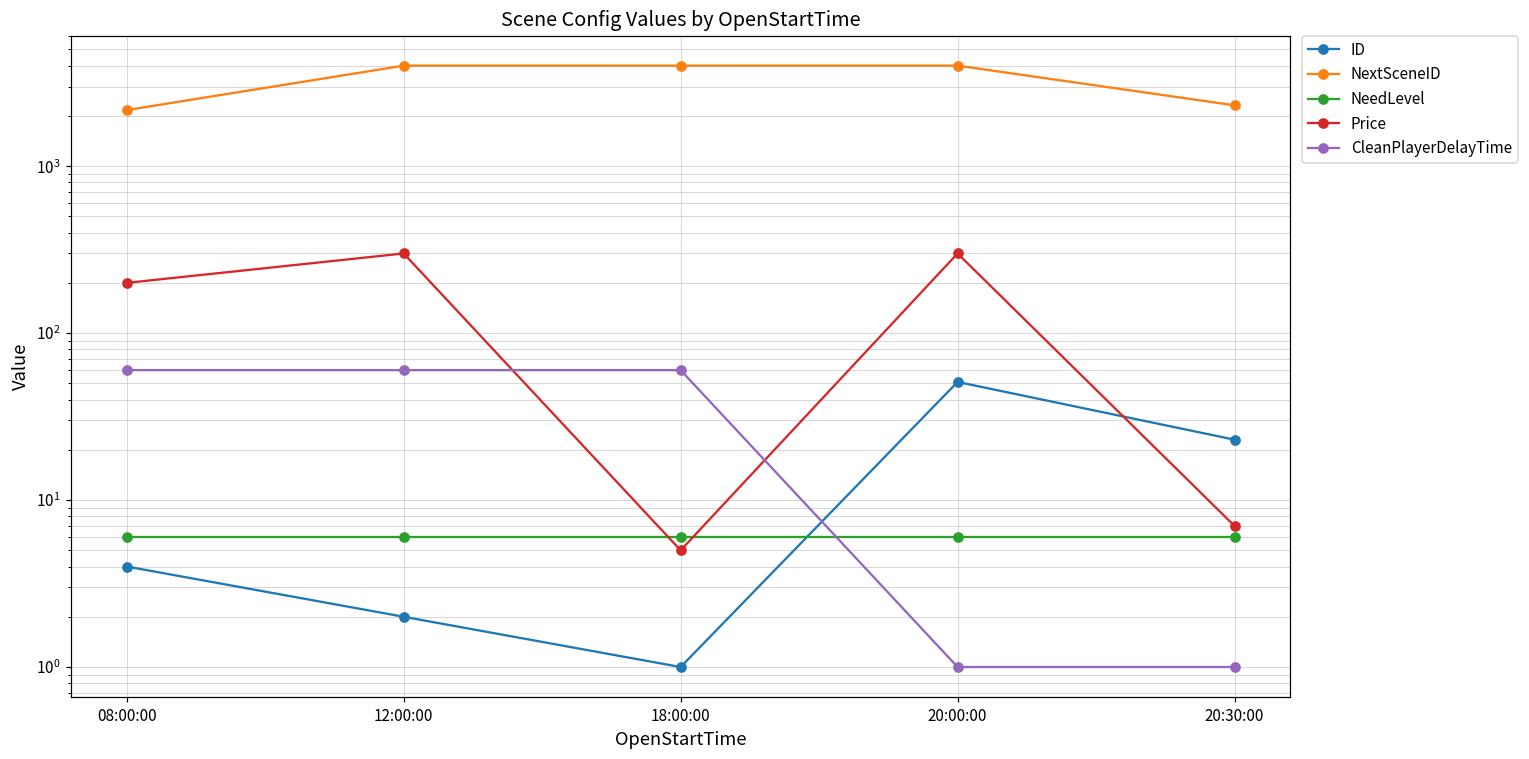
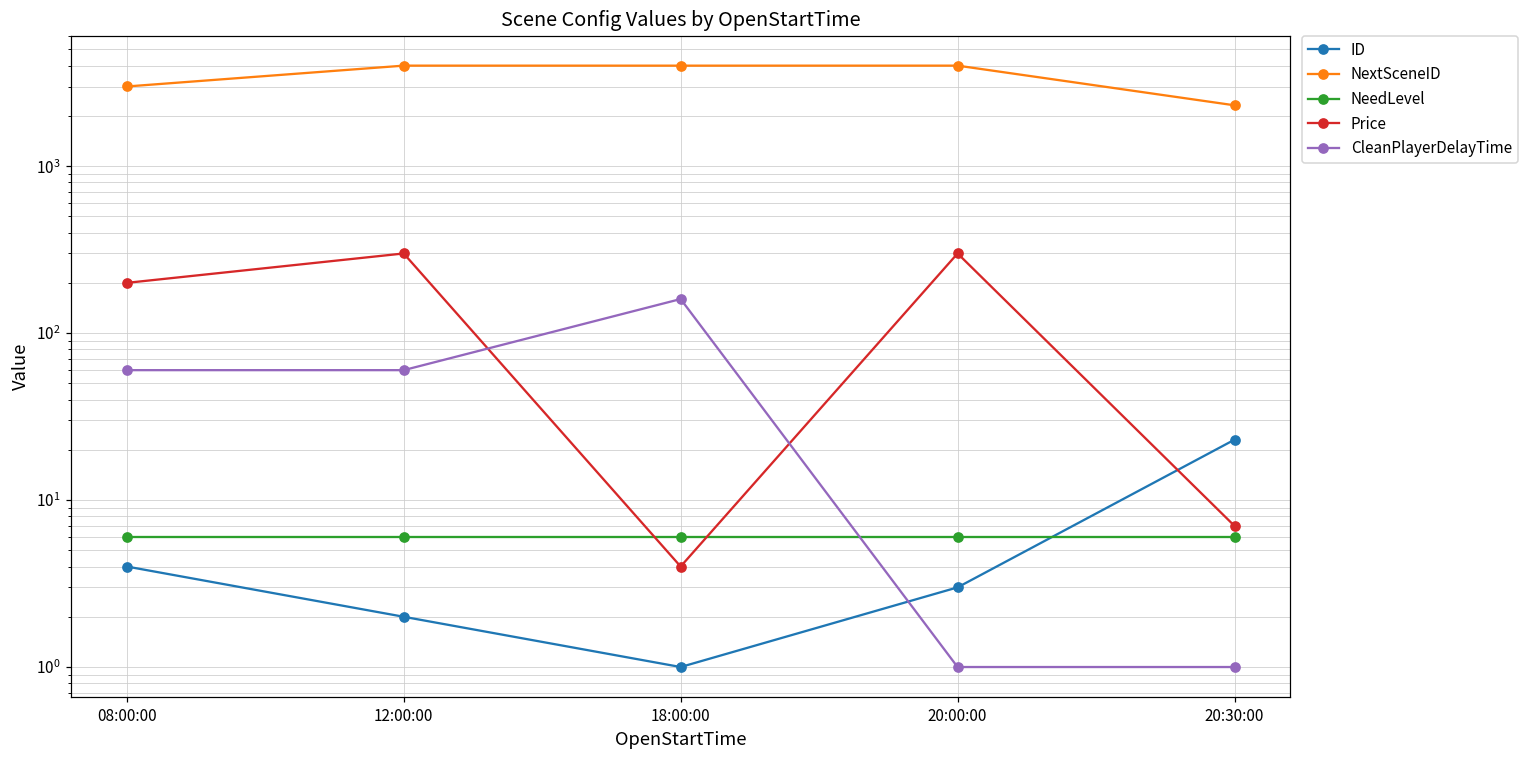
NextSceneID, 08:00:00: 2200 -> 3000
Price, 18:00:00: 5 -> 4
CleanPlayerDelayTime, 18:00:00: 60 -> 160
ID, 20:00:00: 51 -> 3
